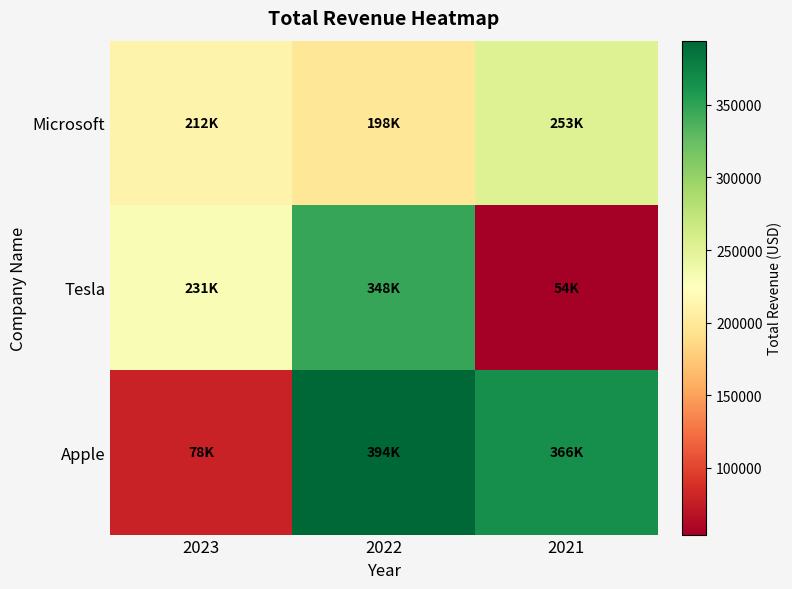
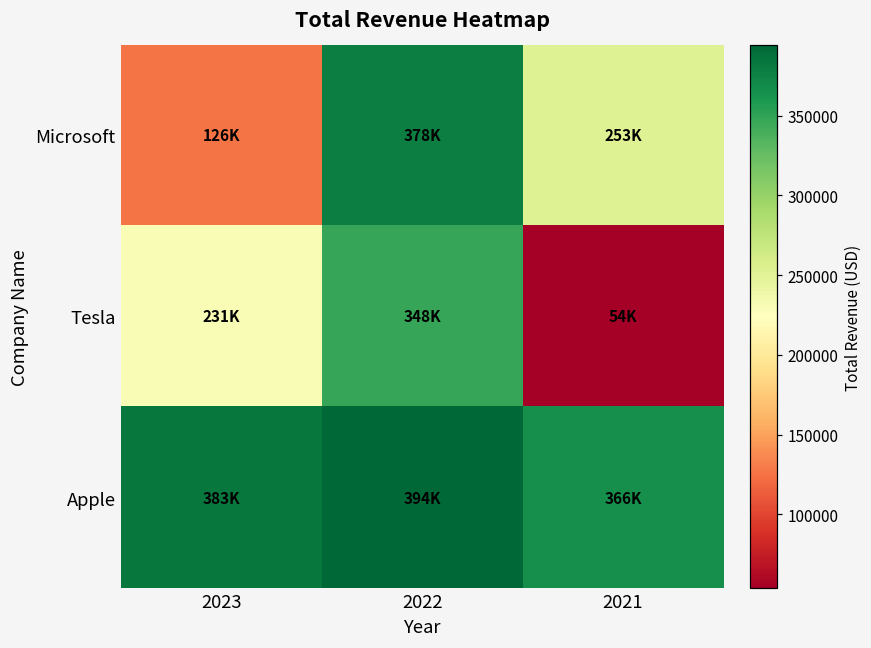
Microsoft, 2023: 212K -> 126K
Microsoft, 2022: 198K -> 378K
Apple, 2023: 78K -> 383K
